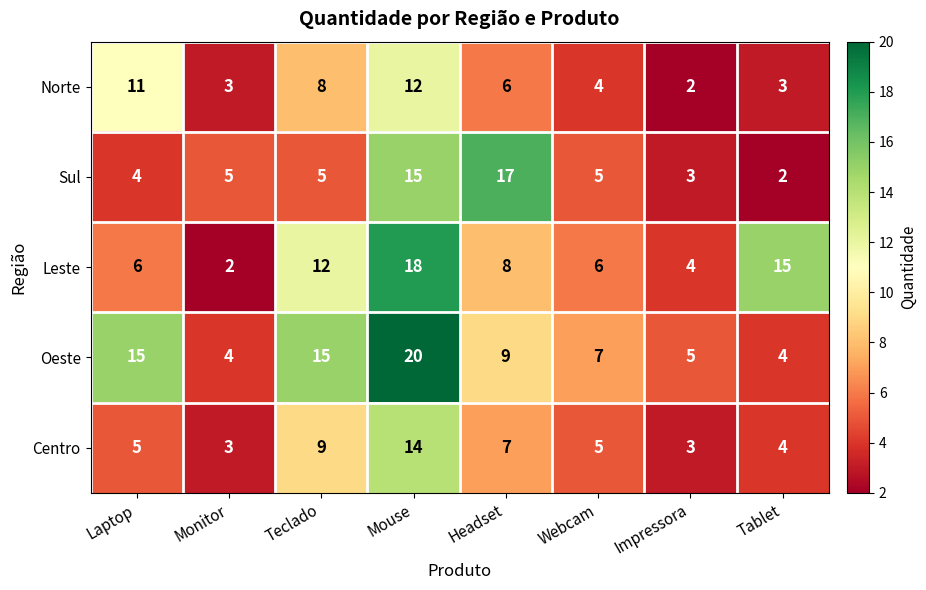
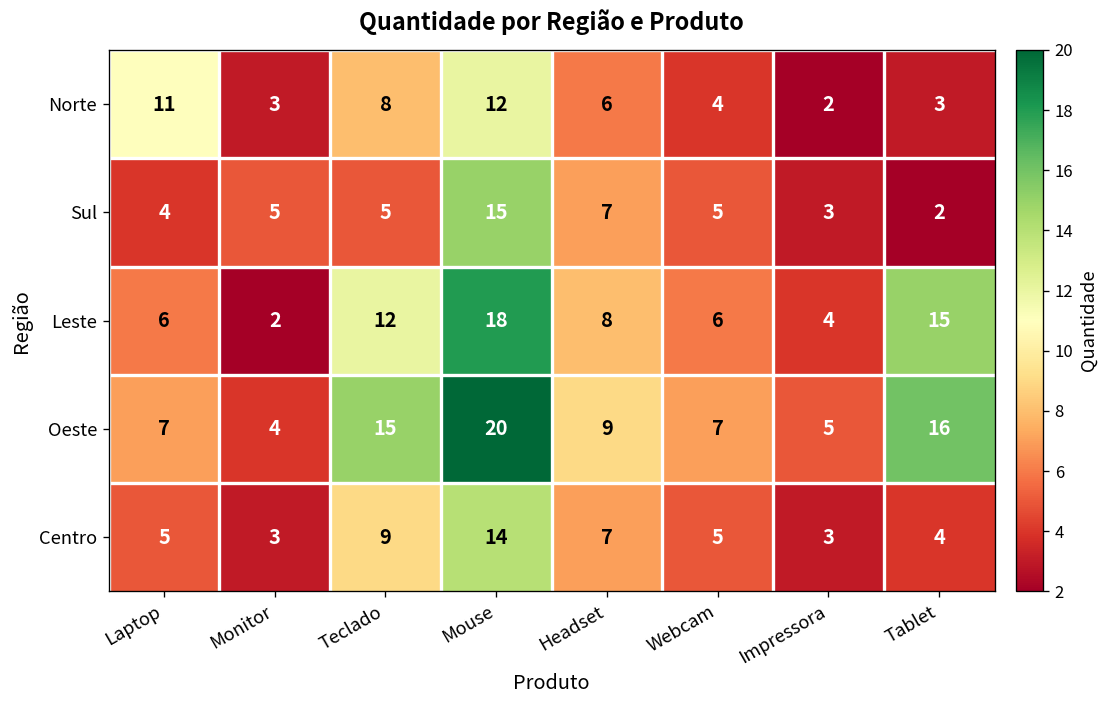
Sul, Headset: 17 -> 7
Oeste, Laptop: 15 -> 7
Oeste, Tablet: 4 -> 16
